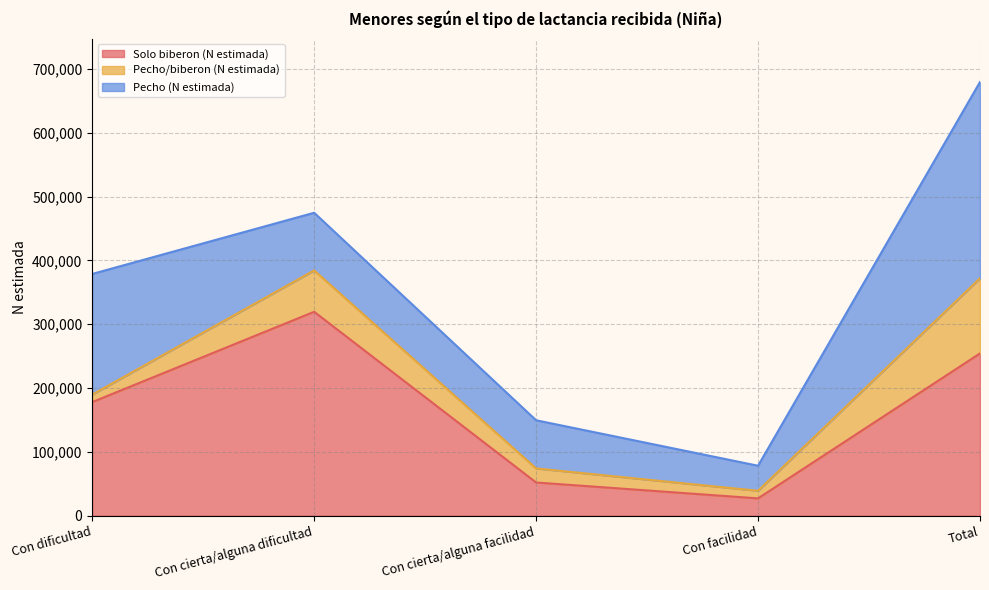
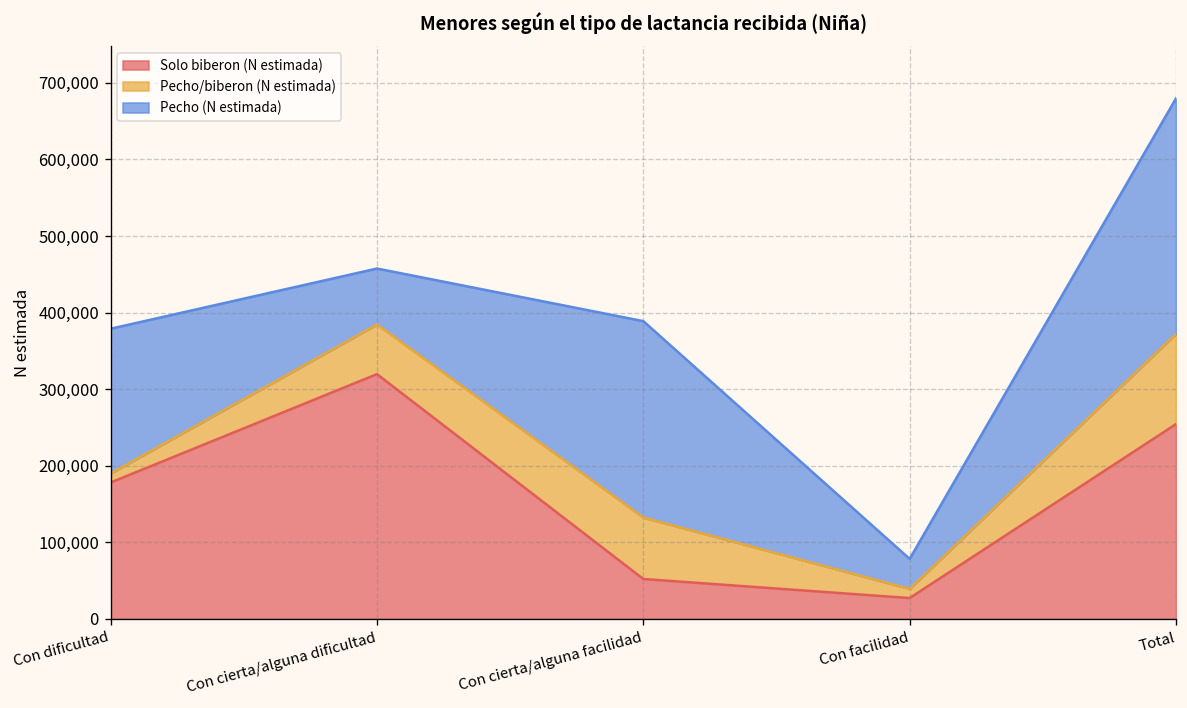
Pecho (N estimada), Con cierta/alguna dificultad: 90,000 -> 70,000
Pecho/biberon (N estimada), Con cierta/alguna facilidad: 20,000 -> 80,000
Pecho (N estimada), Con cierta/alguna facilidad: 80,000 -> 260,000
